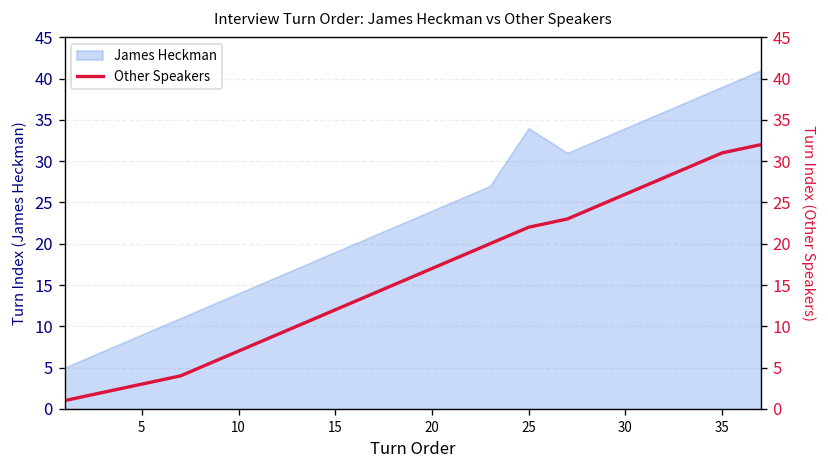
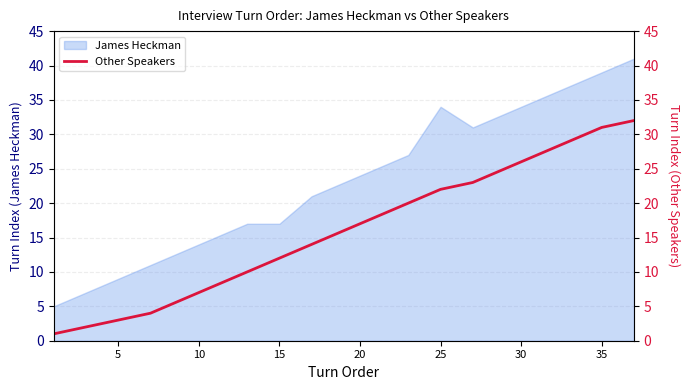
James Heckman, 15: 19 -> 17
